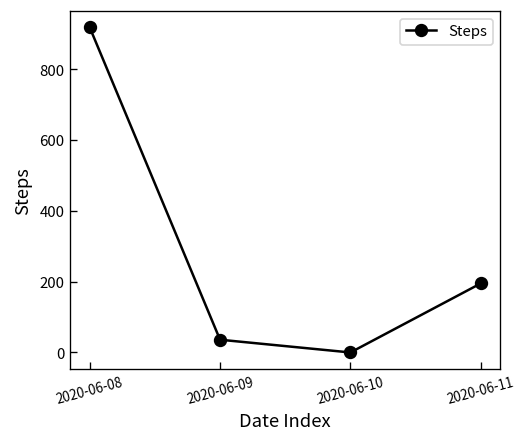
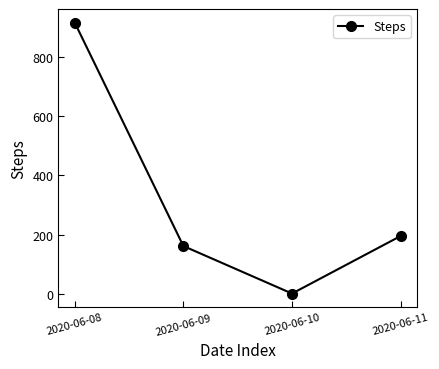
2020-06-09: 40 -> 160
